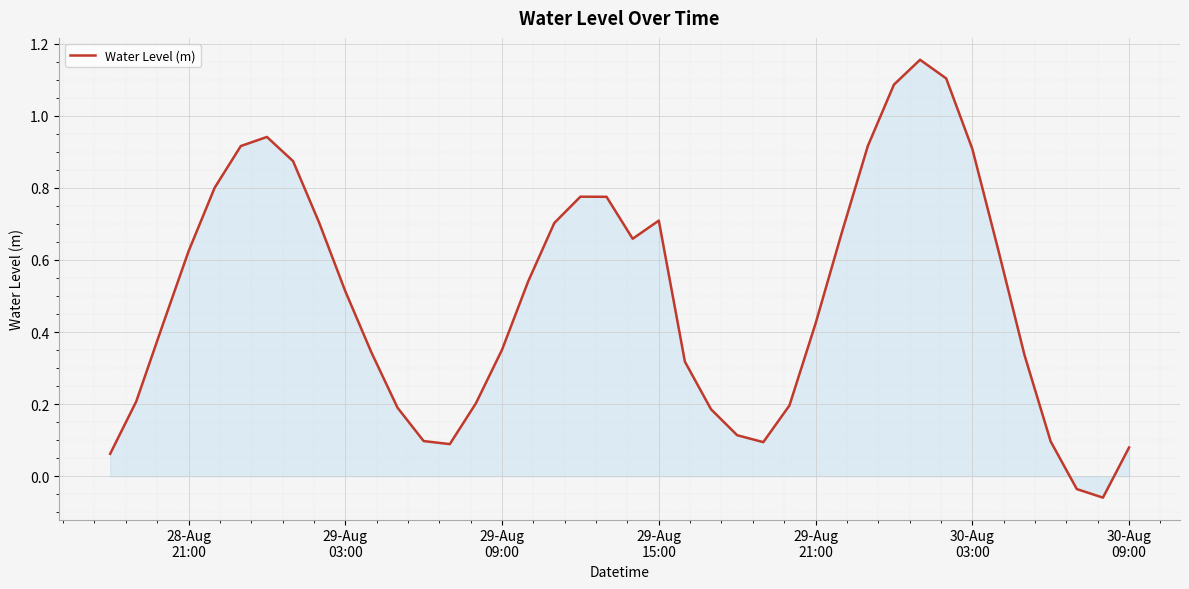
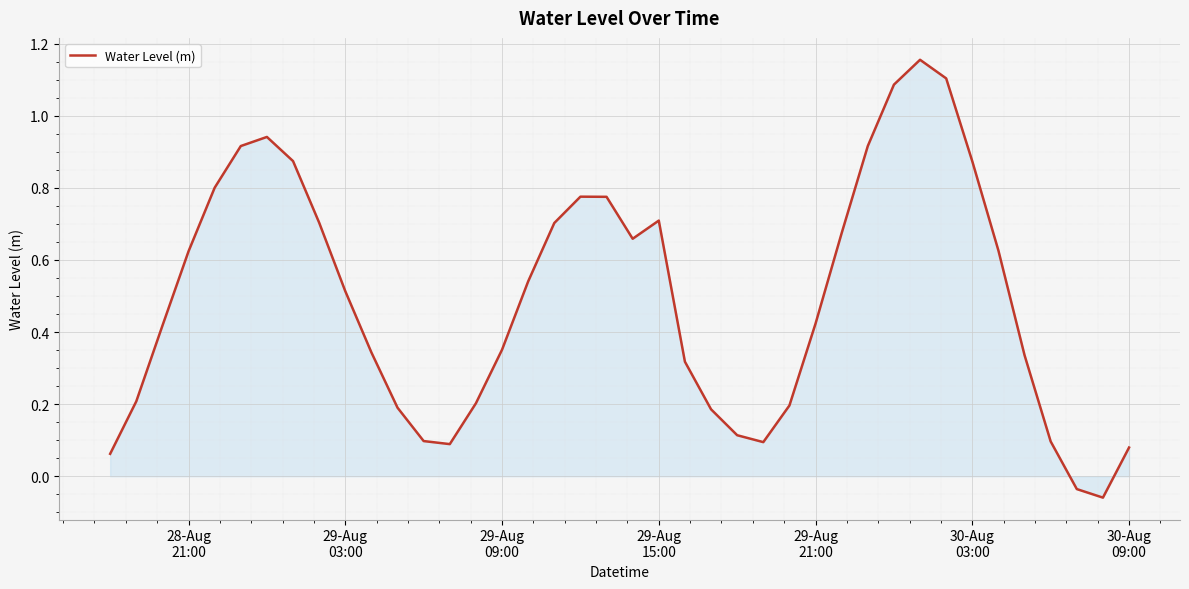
Water Level (m), 30-Aug 03:00: 0.91 -> 0.87
